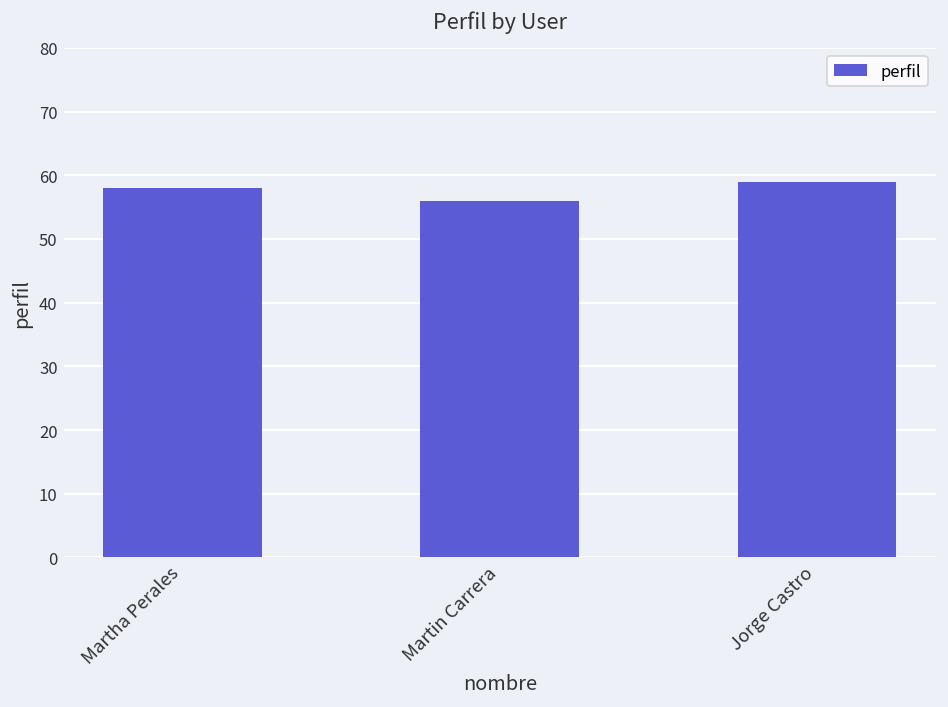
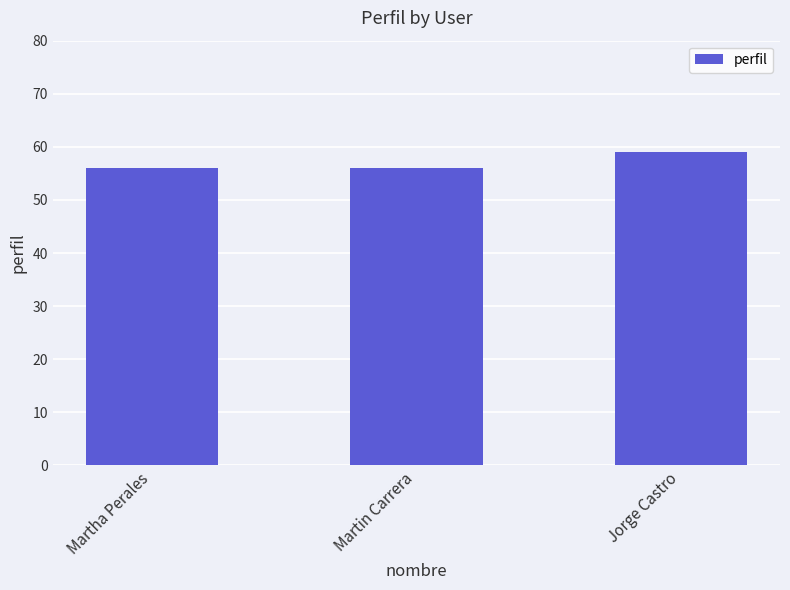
Martha Perales: 58 -> 56
